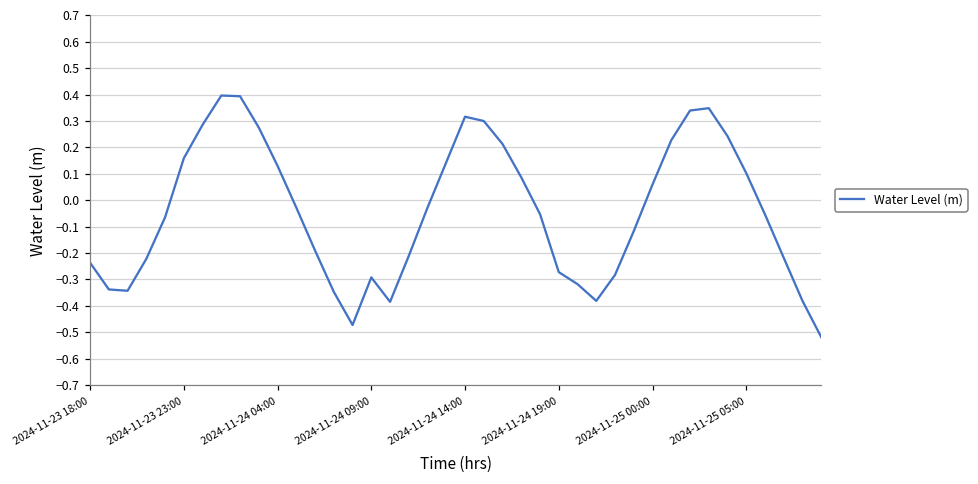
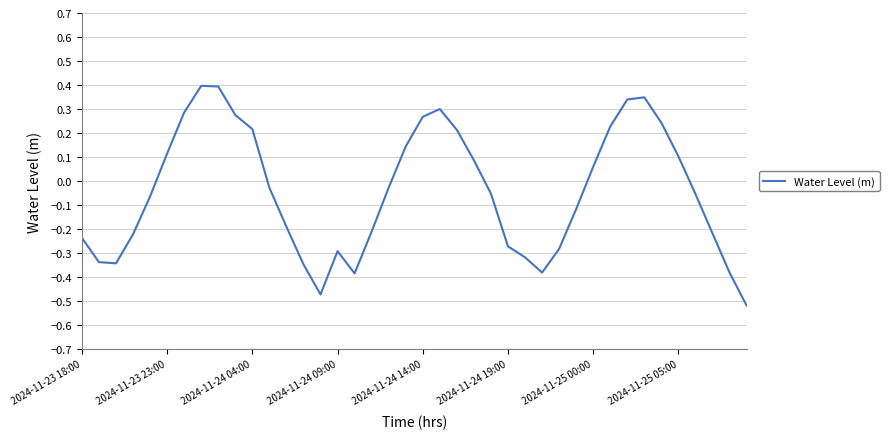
2024-11-23 23:00: 0.16 -> 0.11
2024-11-24 04:00: 0.13 -> 0.22
2024-11-24 14:00: 0.32 -> 0.27
